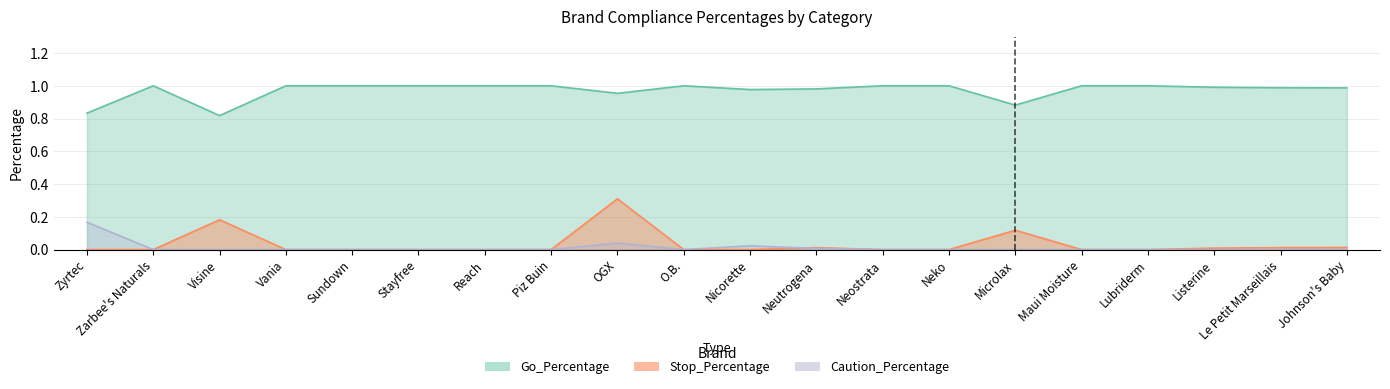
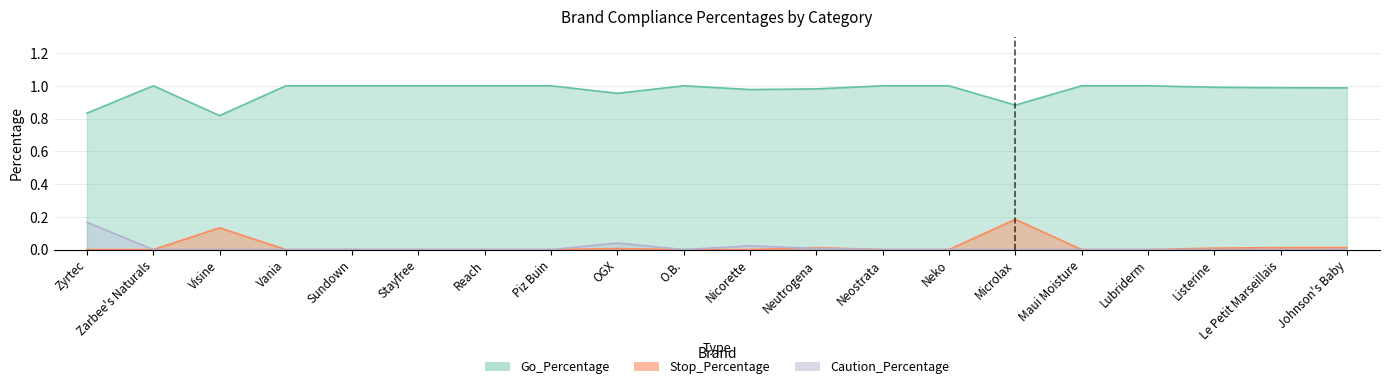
Stop_Percentage, Visine: 0.18 -> 0.13
Stop_Percentage, OGX: 0.31 -> 0.01
Stop_Percentage, Microlax: 0.12 -> 0.19
